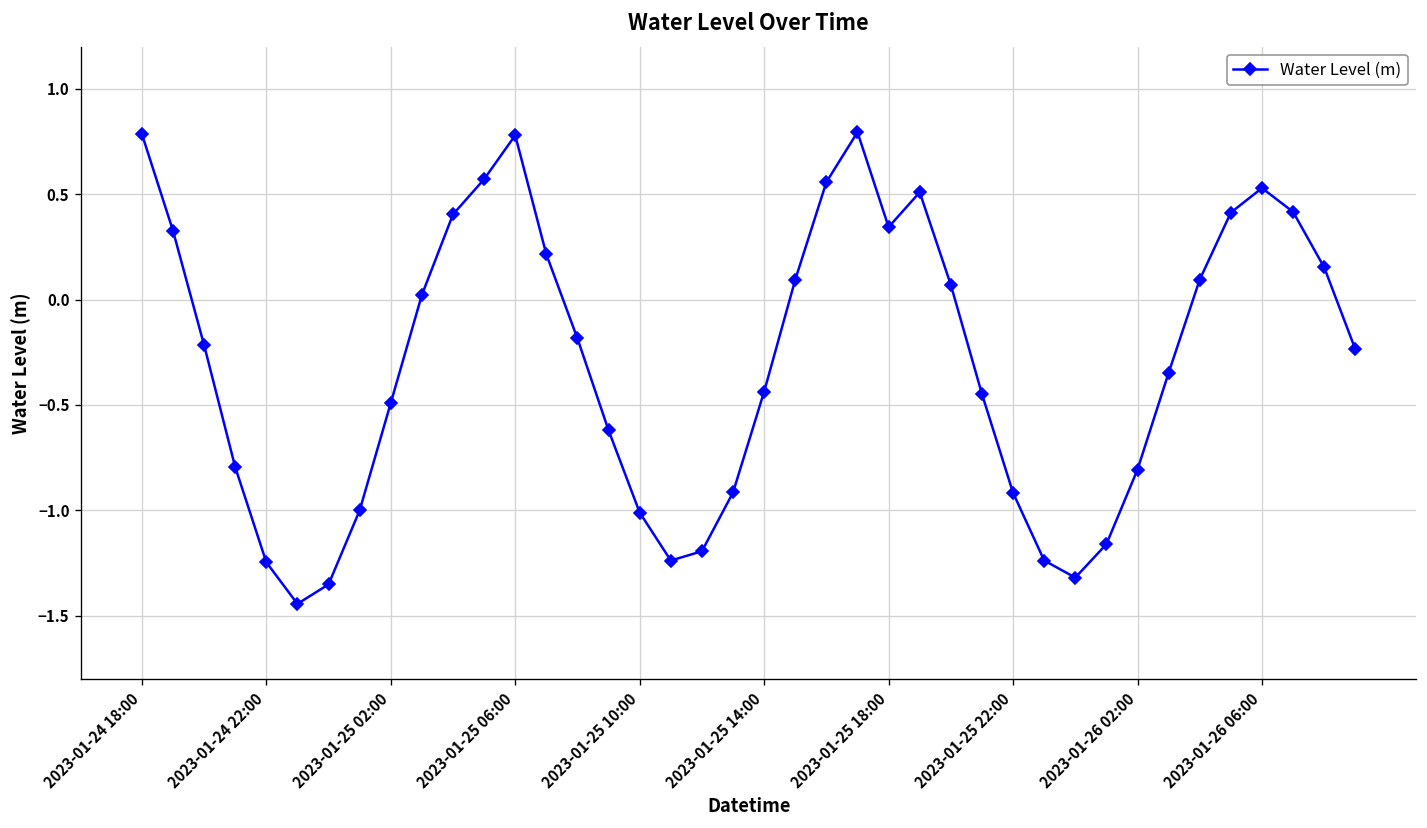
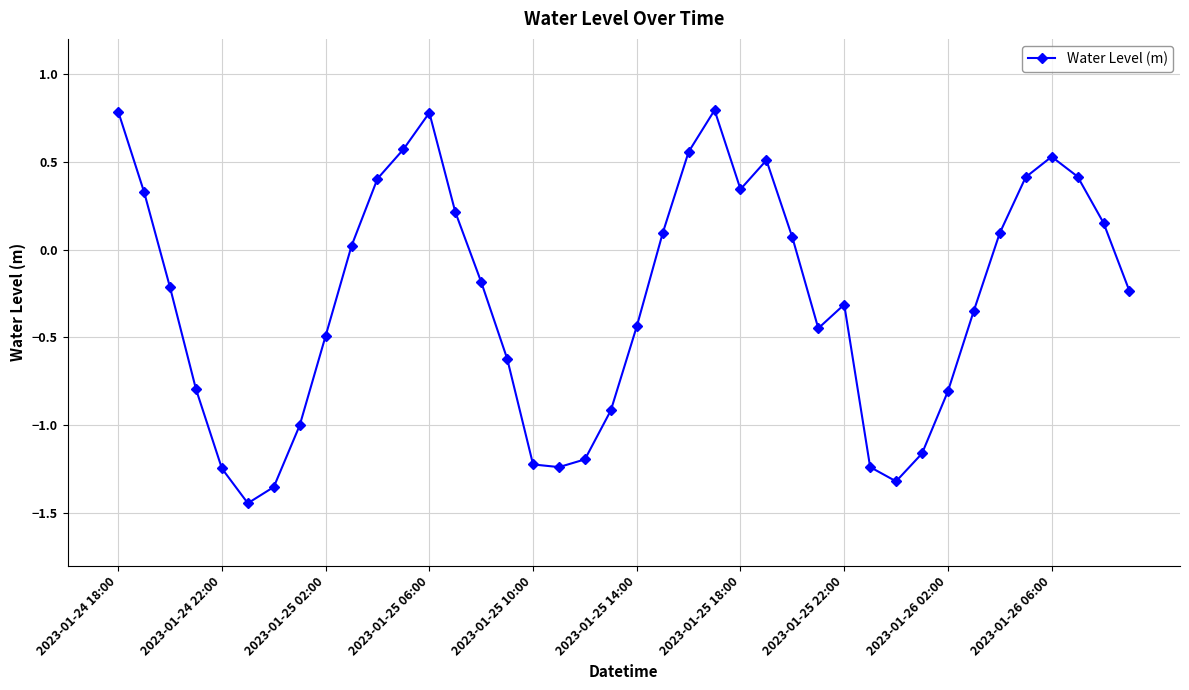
2023-01-25 10:00: -1.01 -> -1.22
2023-01-25 22:00: -0.92 -> -0.31
